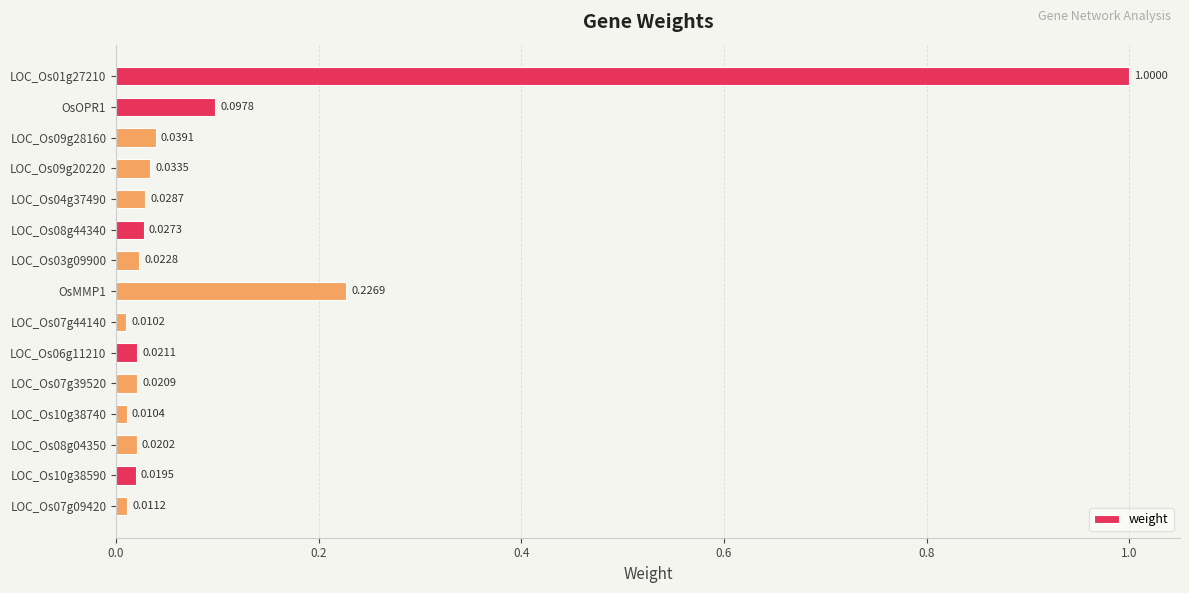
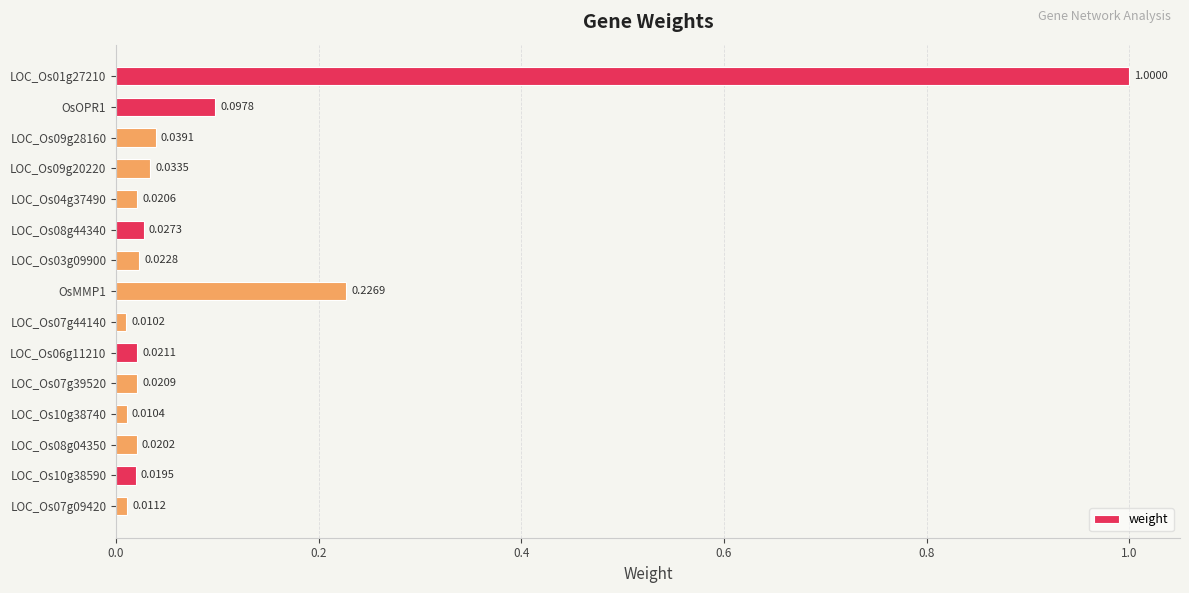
LOC_Os04g37490: 0.0287 -> 0.0206
